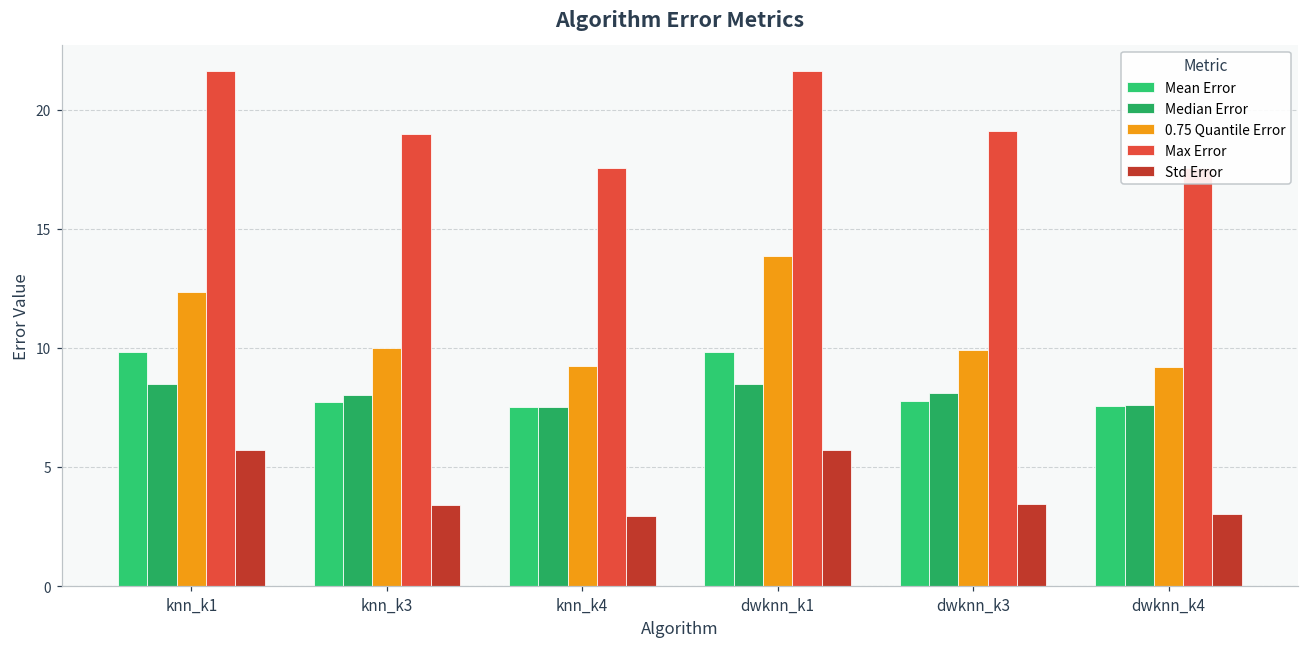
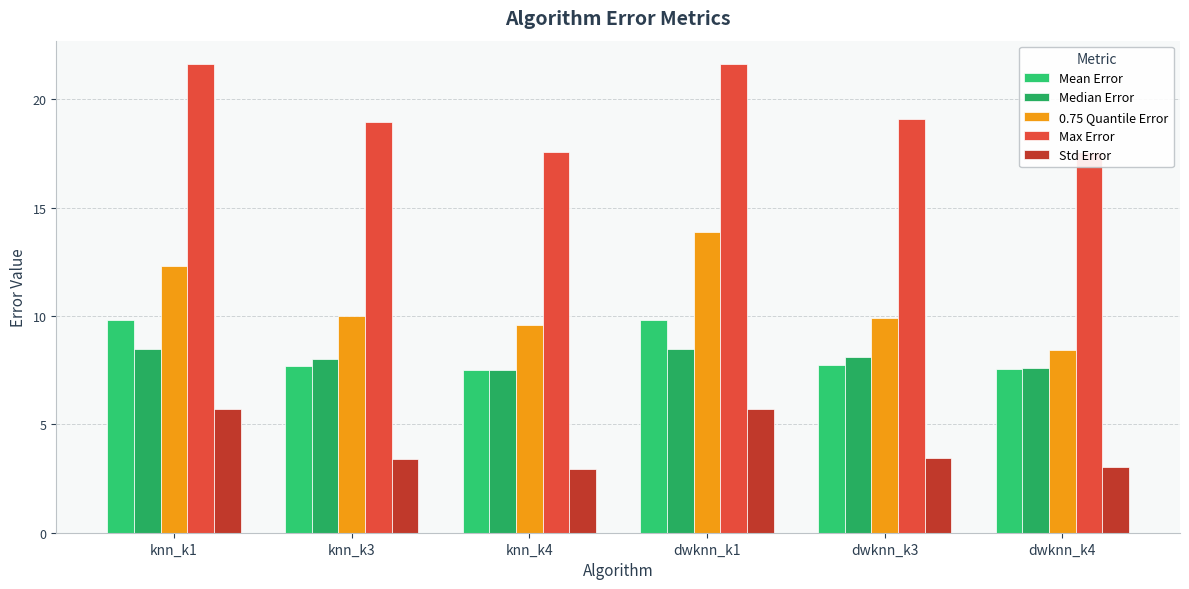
0.75 Quantile Error, knn_k4: 9.2 -> 9.6
0.75 Quantile Error, dwknn_k4: 9.2 -> 8.4
